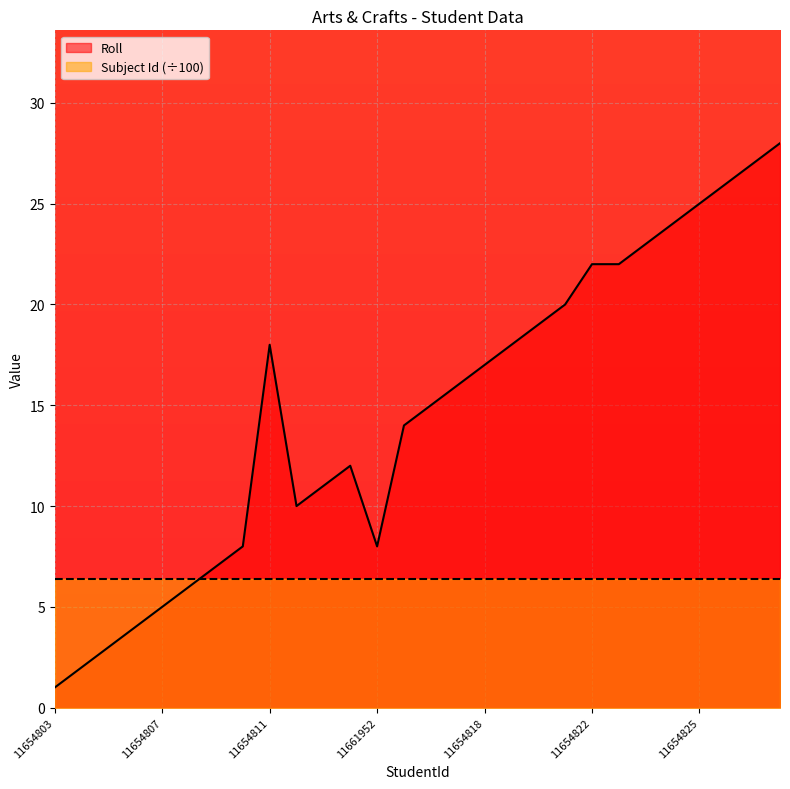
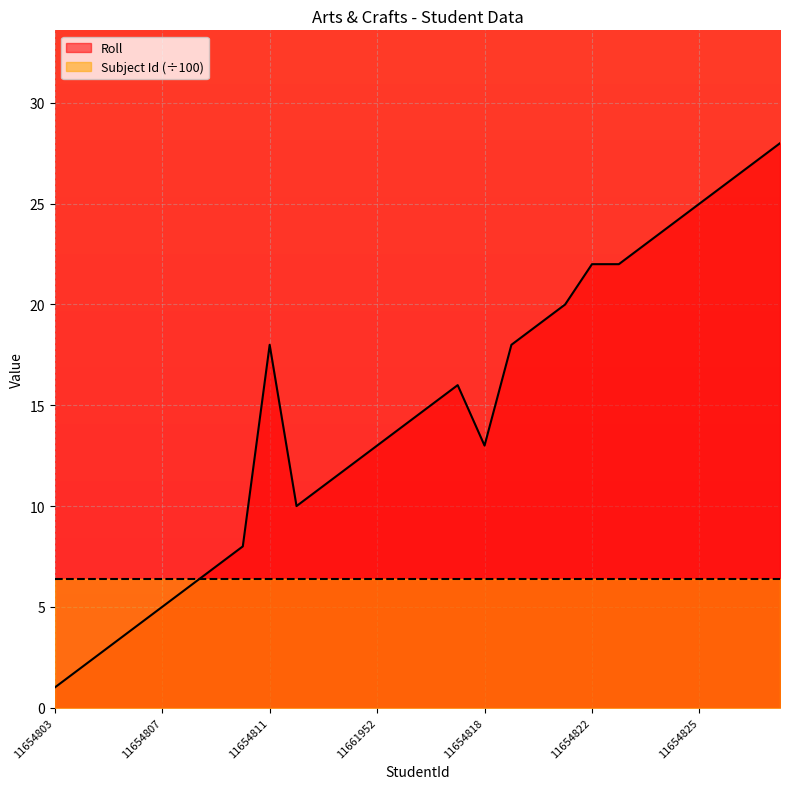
Roll, 11661952: 8 -> 13
Roll, 11654818: 17 -> 13
